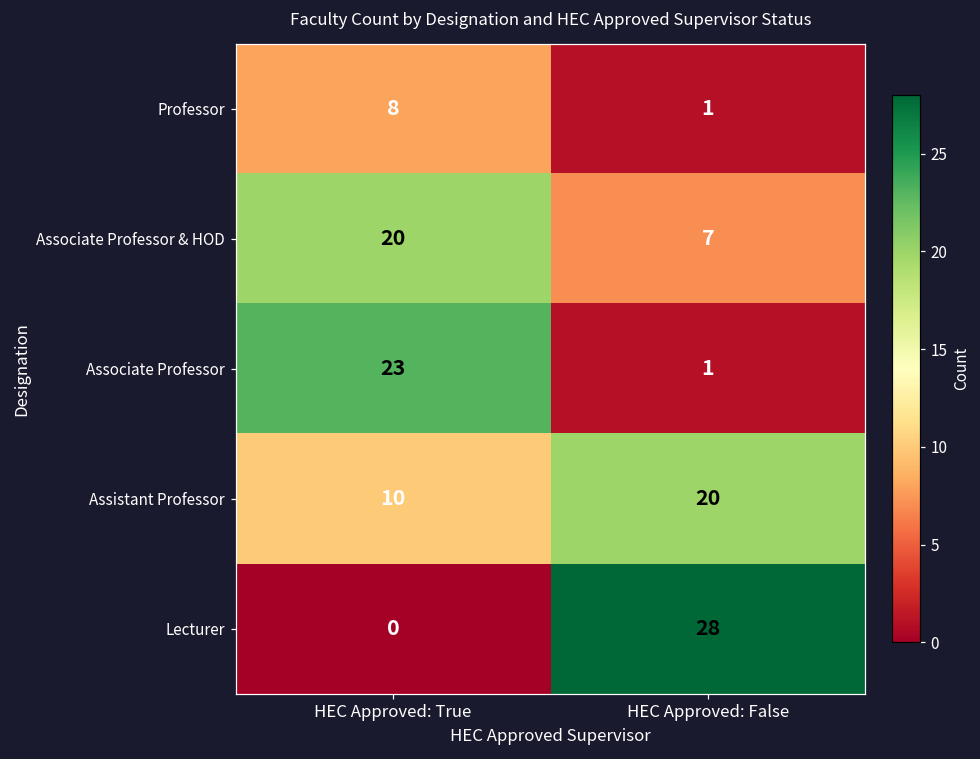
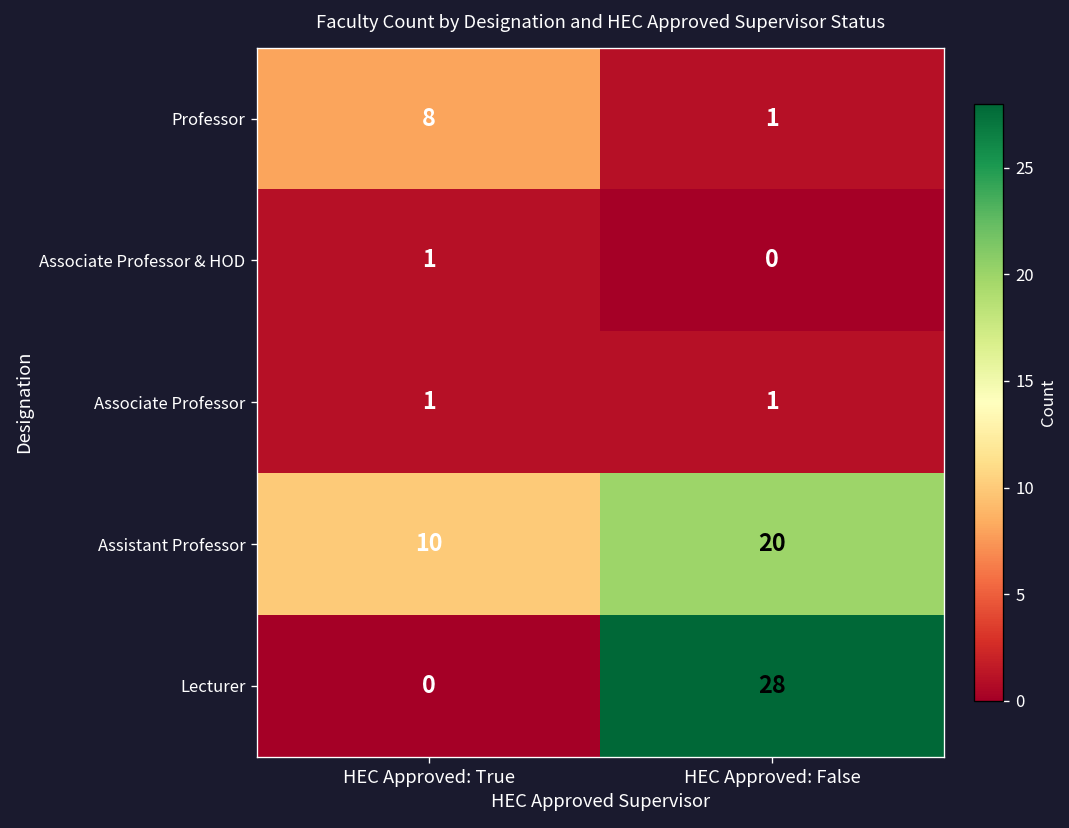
Associate Professor & HOD, HEC Approved: True: 20 -> 1
Associate Professor & HOD, HEC Approved: False: 7 -> 0
Associate Professor, HEC Approved: True: 23 -> 1
